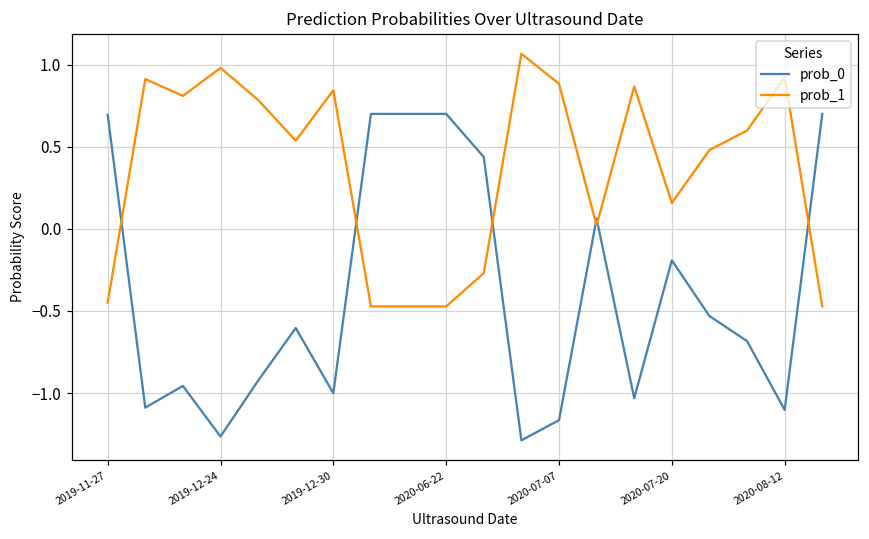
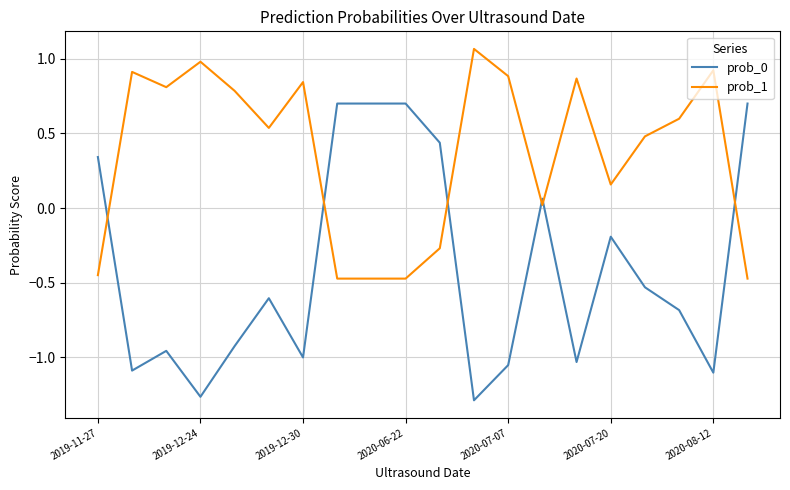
prob_0, 2019-11-27: 0.69 -> 0.34
prob_0, 2020-07-07: -1.16 -> -1.05
